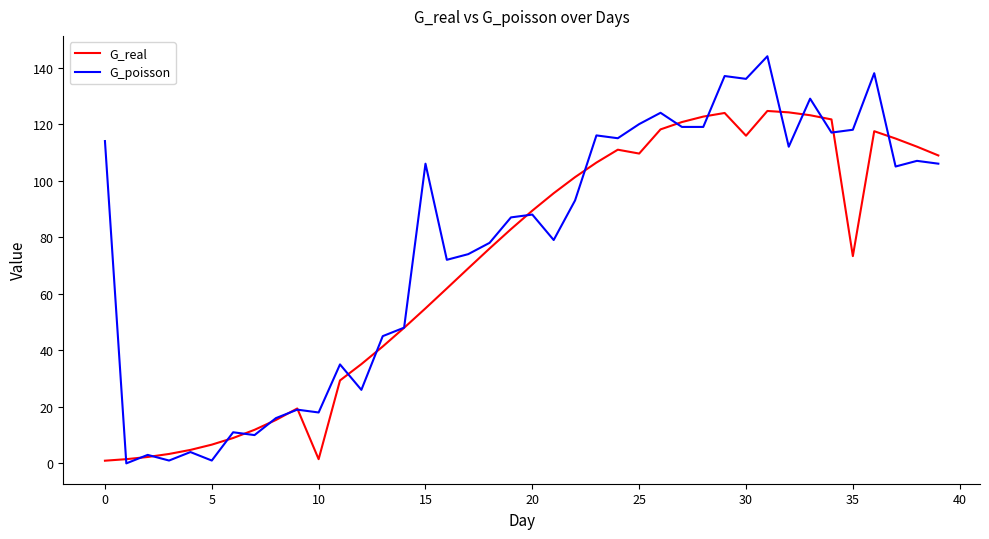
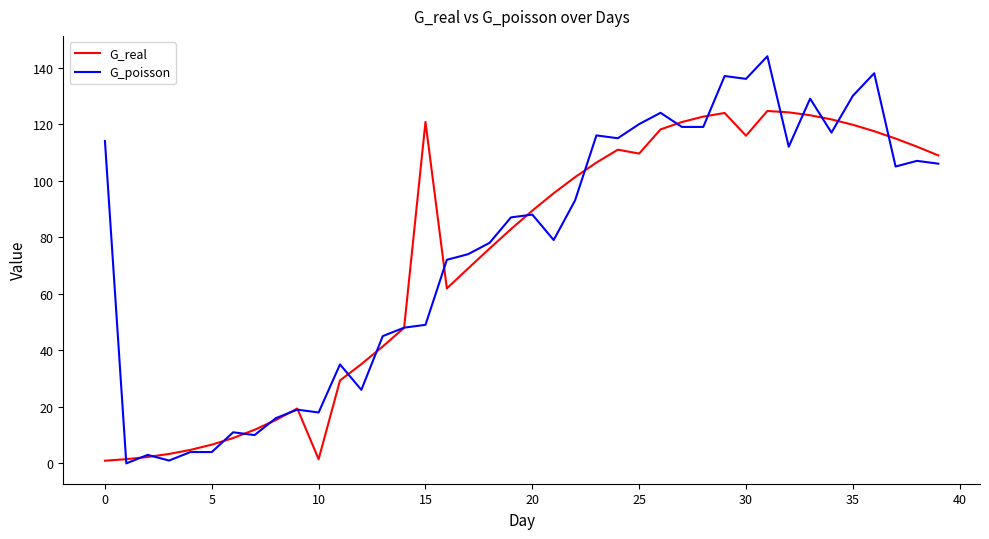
G_poisson, 5: 1 -> 4
G_real, 15: 55 -> 121
G_poisson, 15: 106 -> 49
G_real, 35: 73 -> 120
G_poisson, 35: 118 -> 130
